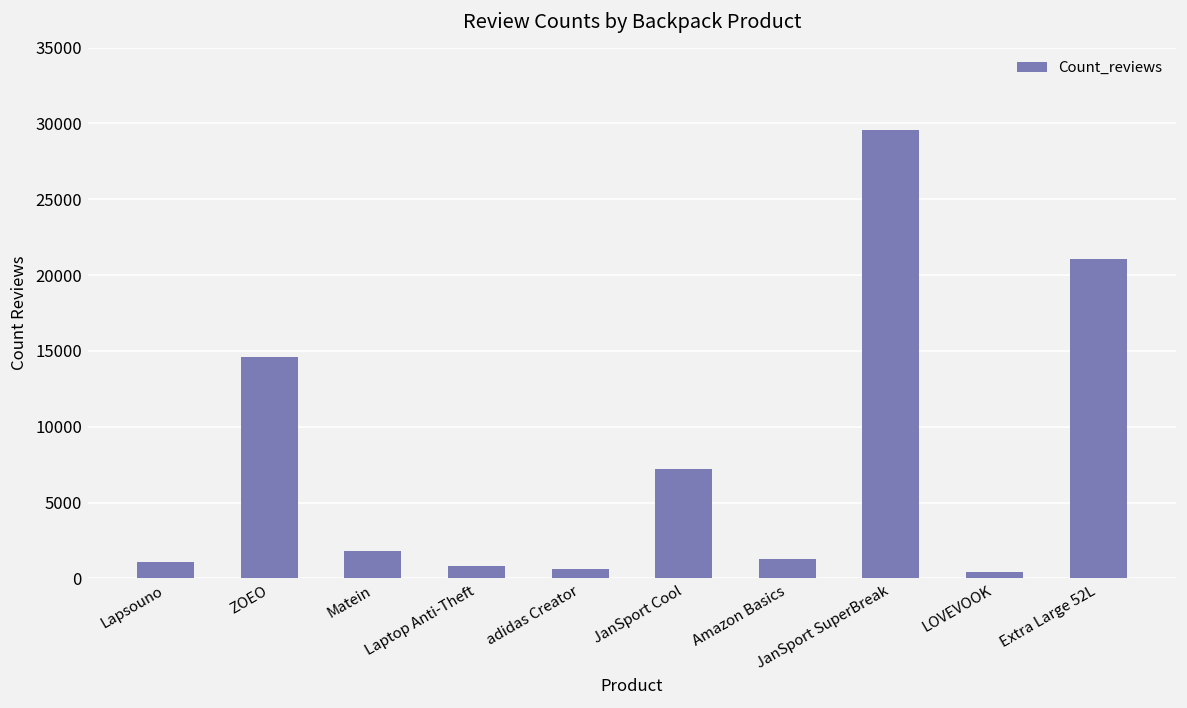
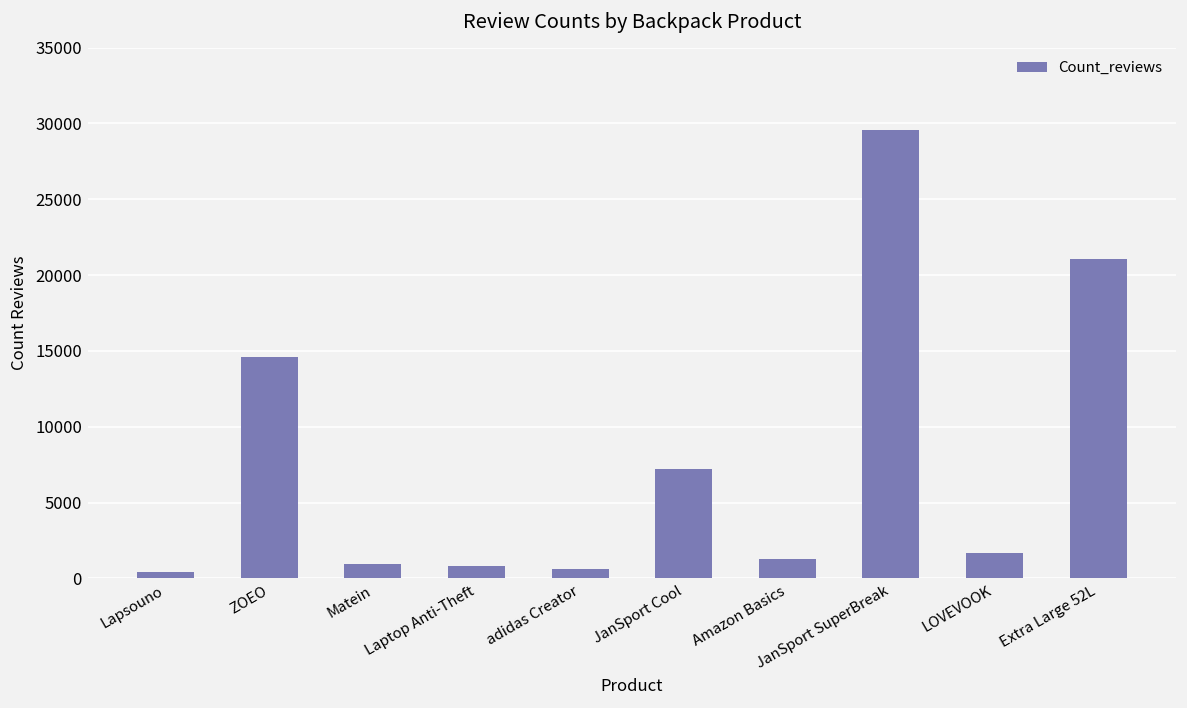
Lapsouno: 1100 -> 400
Matein: 1800 -> 900
LOVEVOOK: 400 -> 1700
